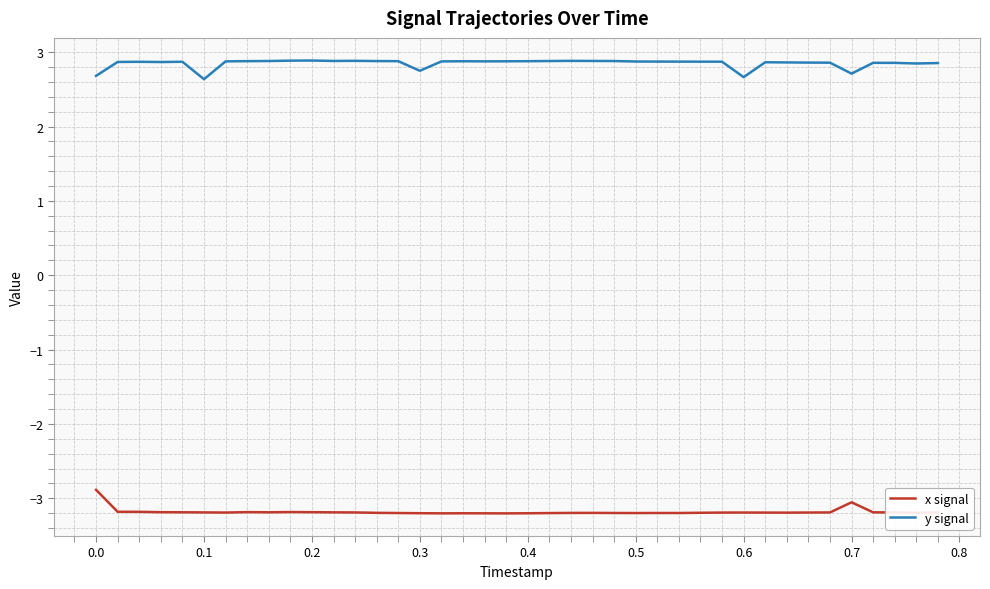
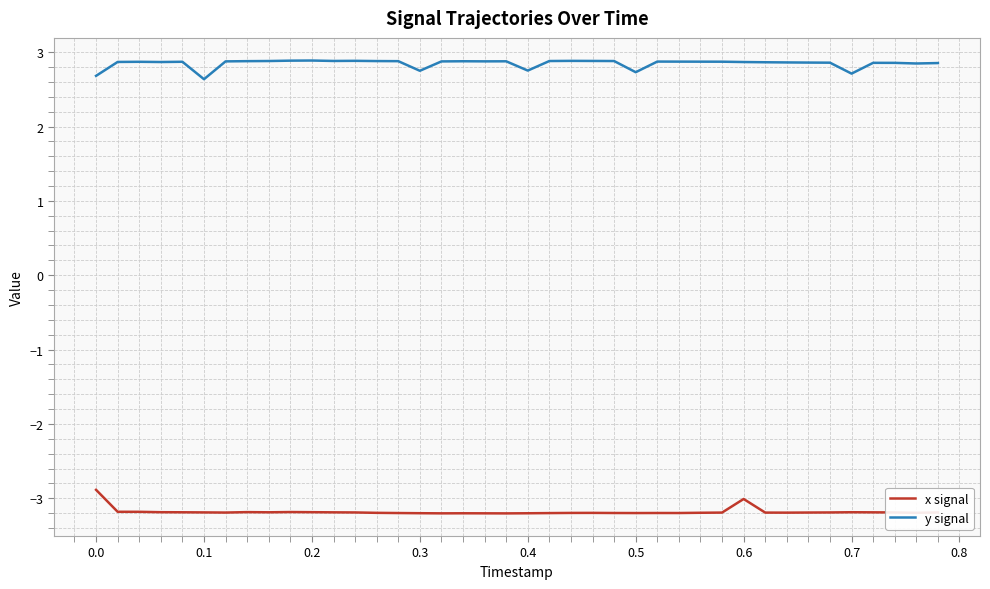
y signal, 0.4: 2.9 -> 2.8
y signal, 0.5: 2.9 -> 2.7
x signal, 0.6: -3.2 -> -3.0
y signal, 0.6: 2.7 -> 2.9
x signal, 0.7: -3.1 -> -3.2
